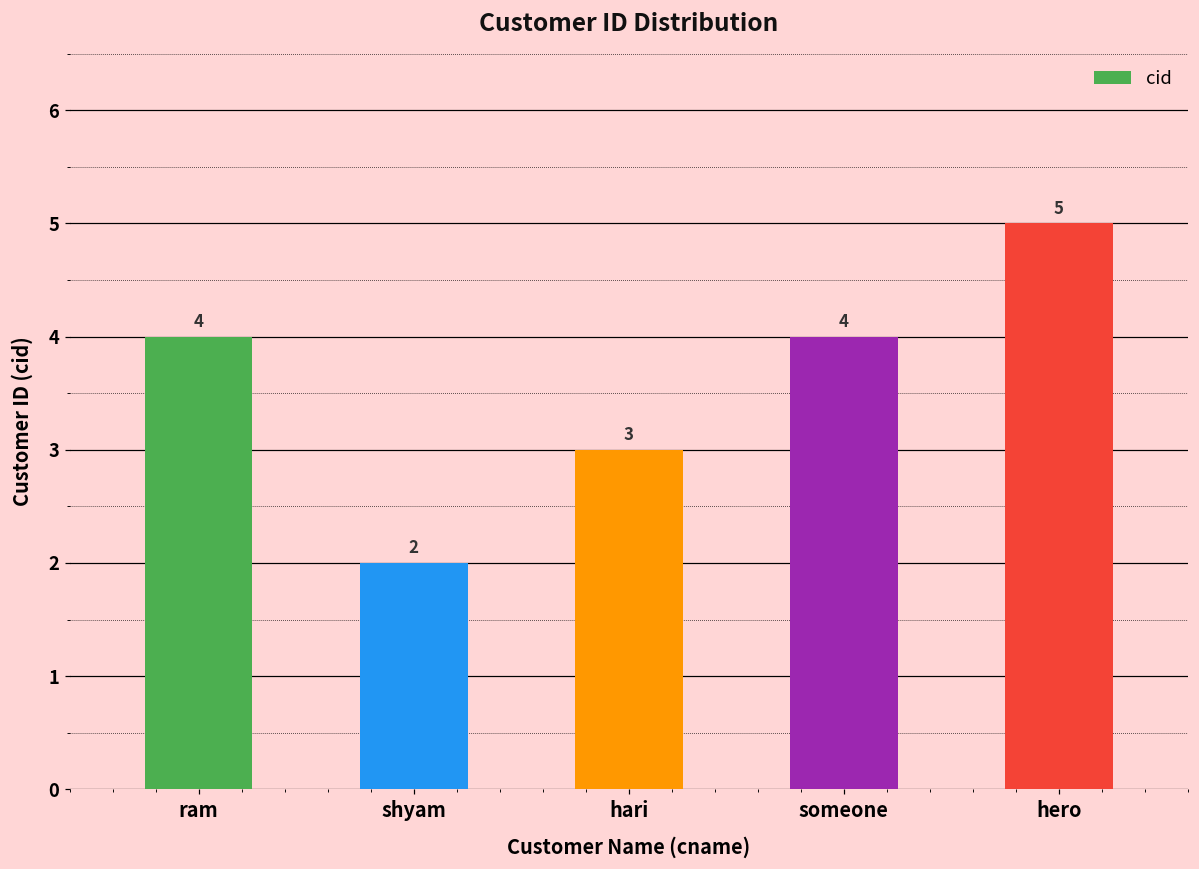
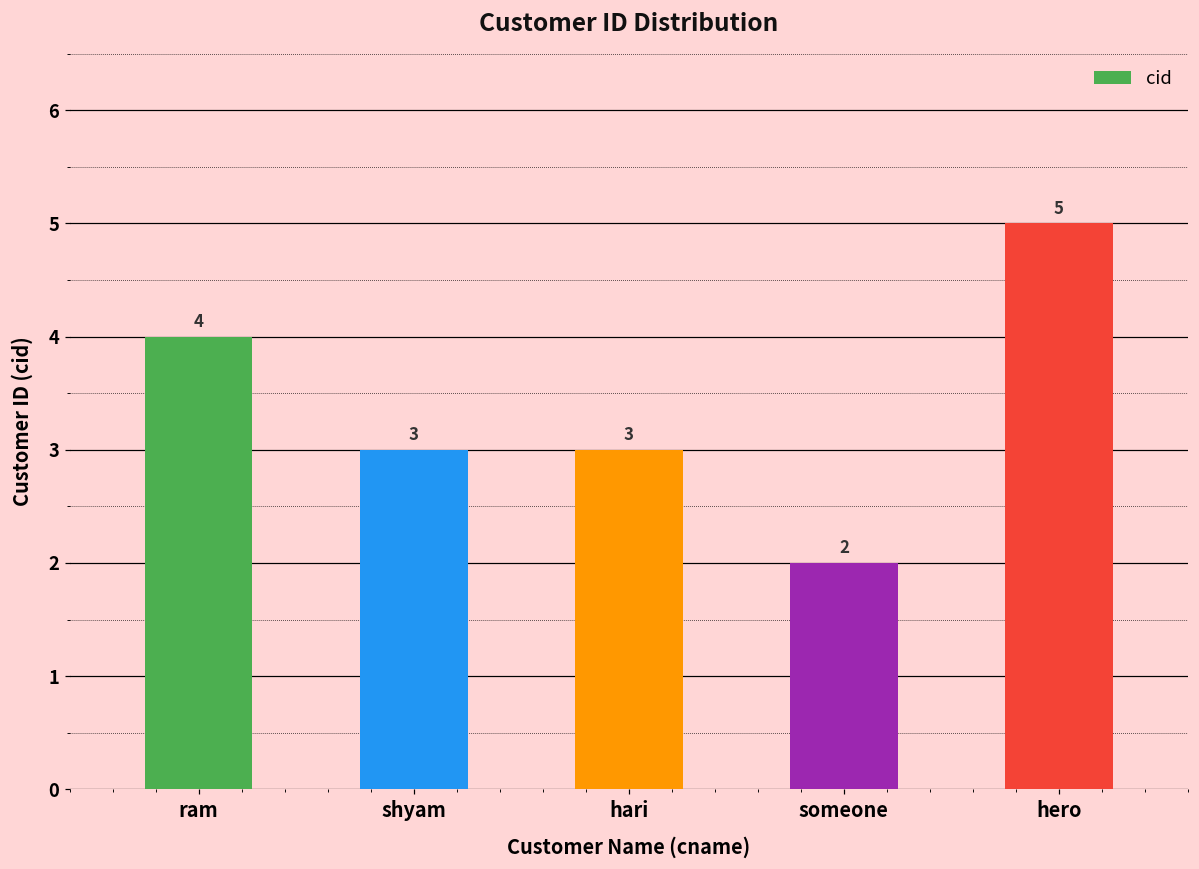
shyam: 2 -> 3
someone: 4 -> 2
